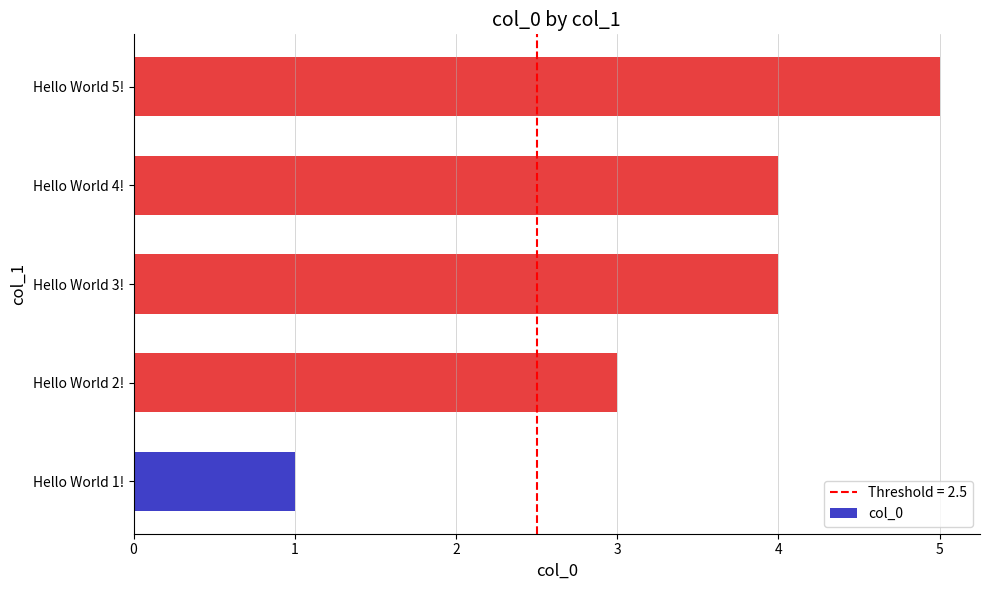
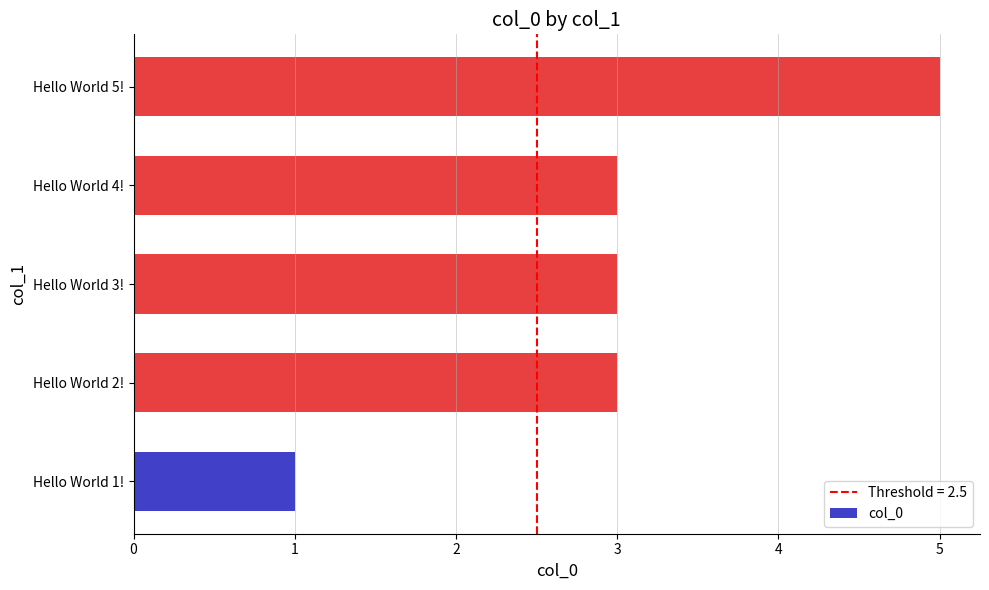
Hello World 4!: 4 -> 3
Hello World 3!: 4 -> 3
